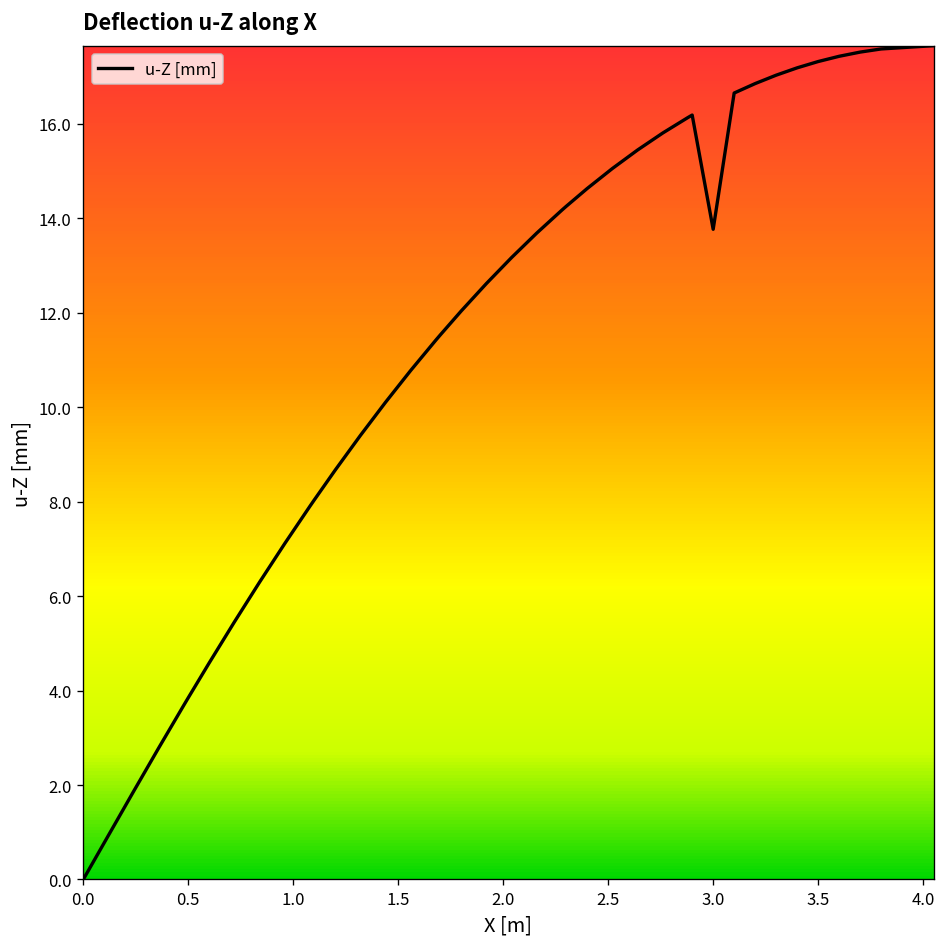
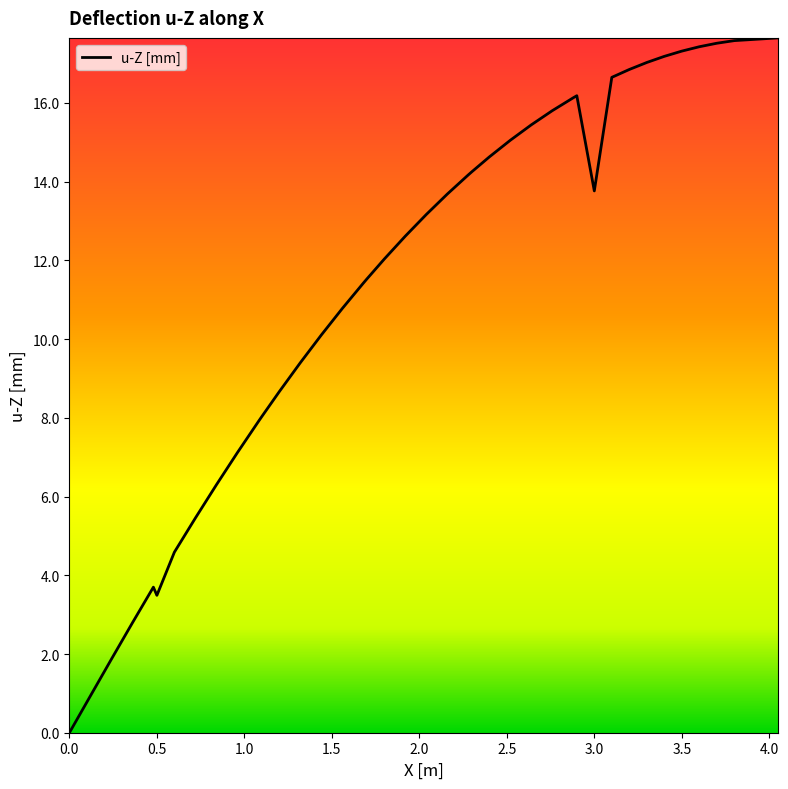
0.5: 3.8 -> 3.5
